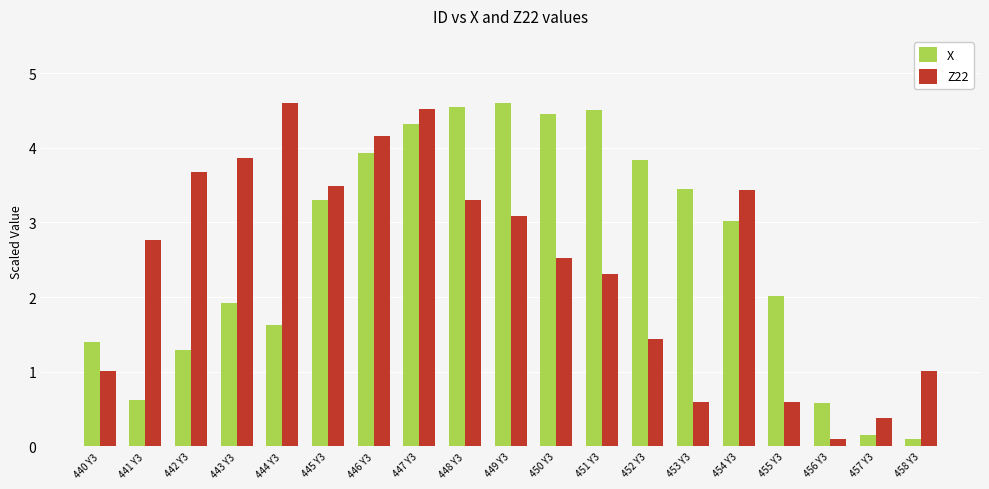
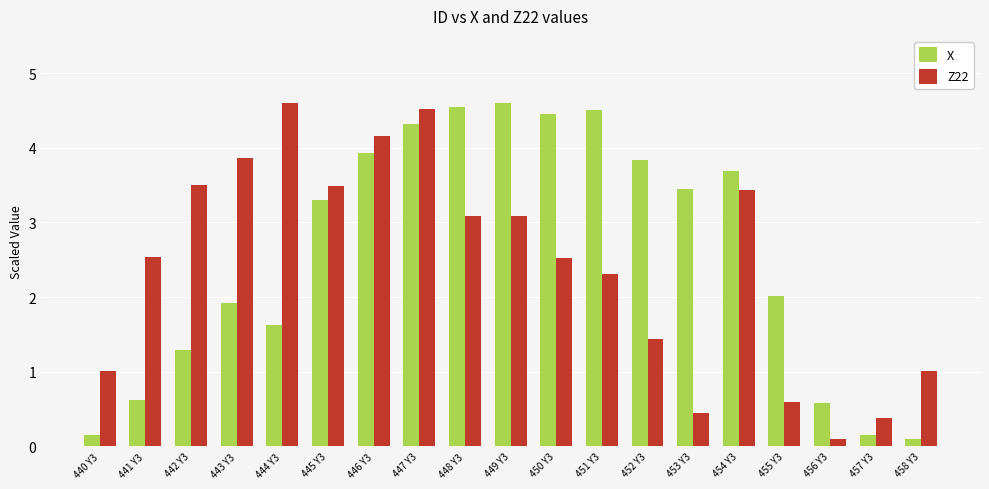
X, 440 Y3: 1.4 -> 0.1
Z22, 441 Y3: 2.8 -> 2.5
Z22, 442 Y3: 3.7 -> 3.5
Z22, 448 Y3: 3.3 -> 3.1
Z22, 453 Y3: 0.6 -> 0.5
X, 454 Y3: 3.0 -> 3.7
